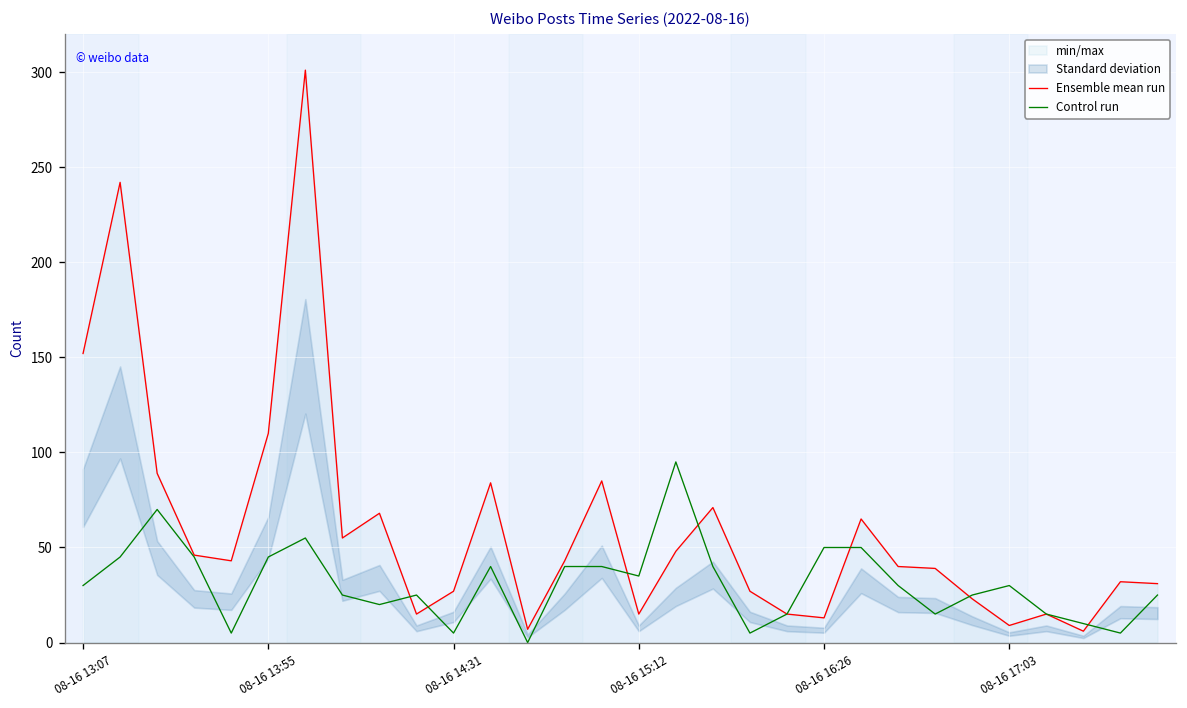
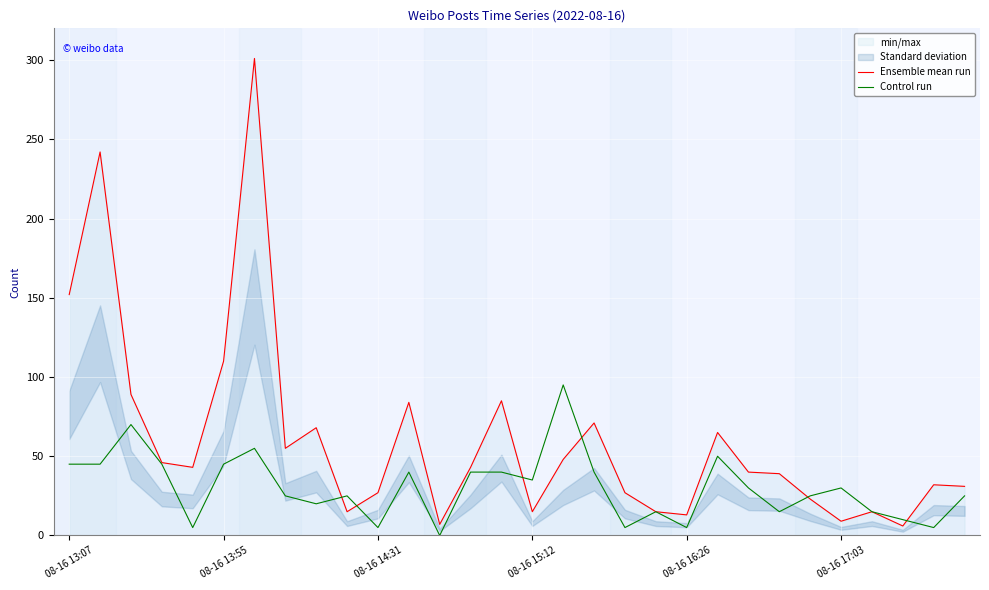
Control run, 08-16 13:07: 30 -> 45
Control run, 08-16 16:26: 50 -> 5
